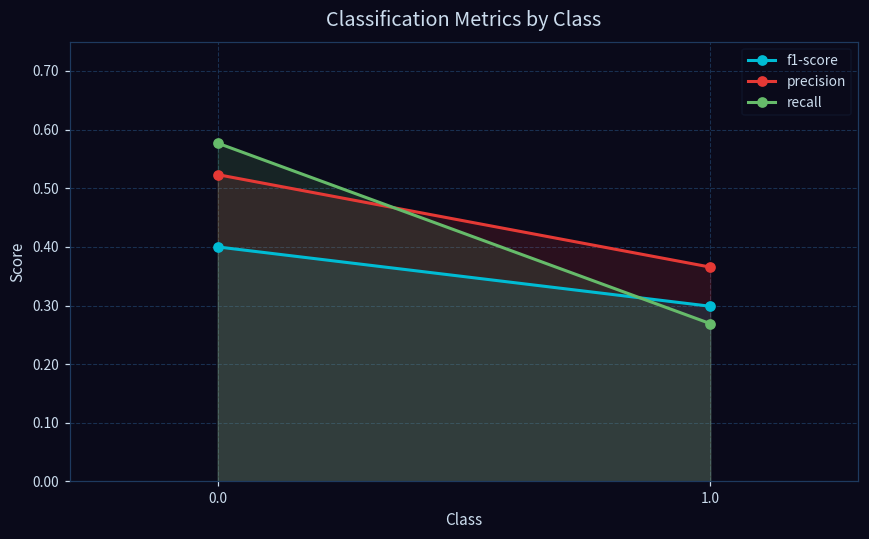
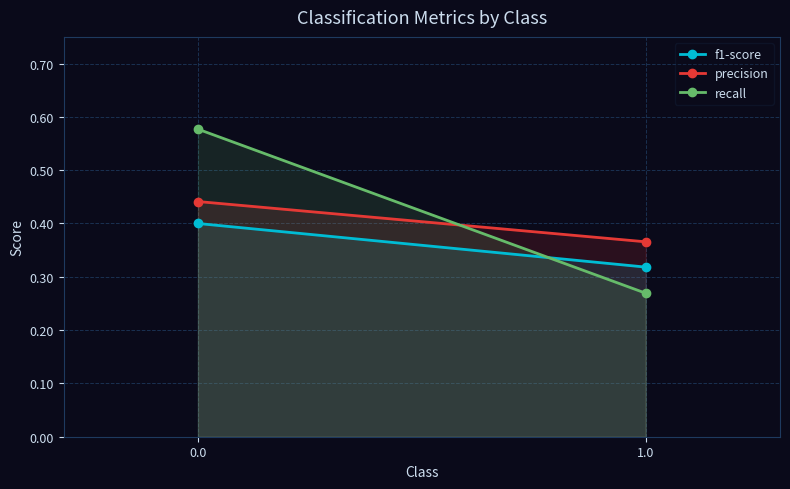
precision, 0.0: 0.52 -> 0.44
f1-score, 1.0: 0.30 -> 0.32
